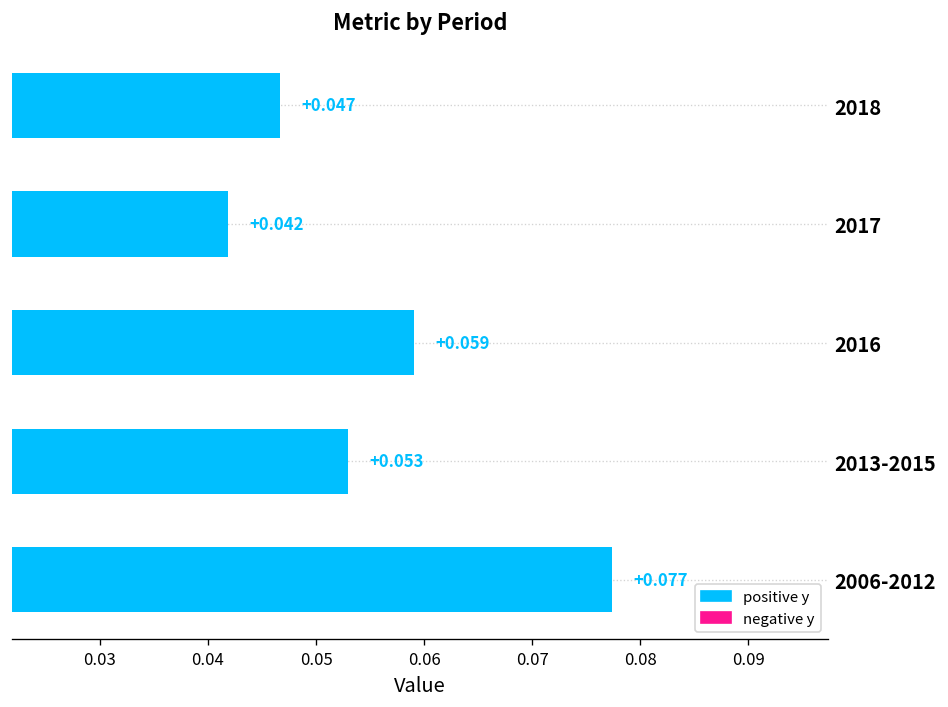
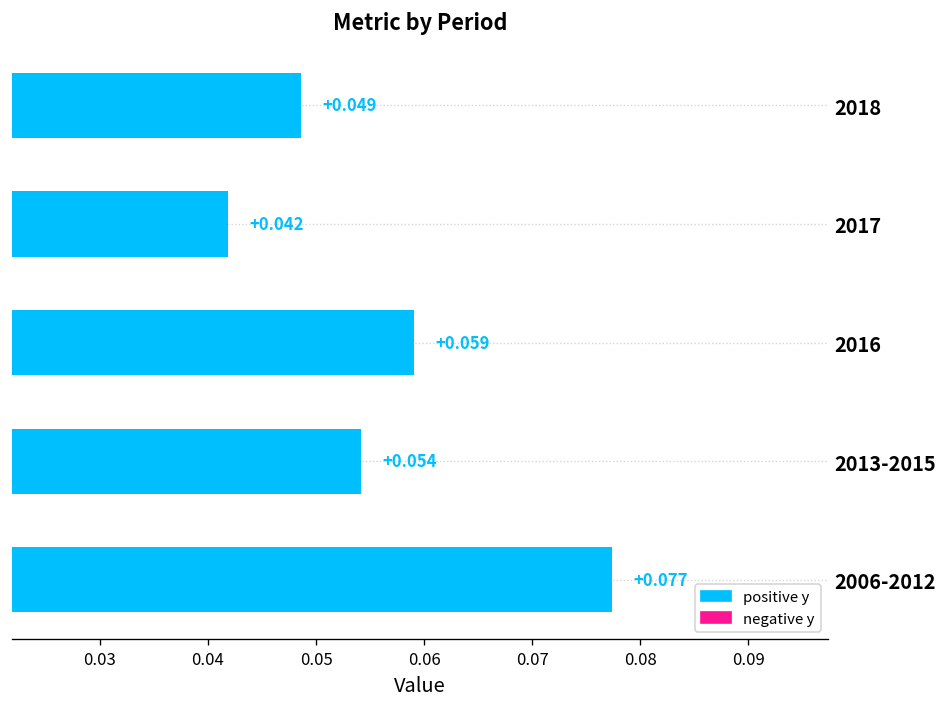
2018: +0.047 -> +0.049
2013-2015: +0.053 -> +0.054
